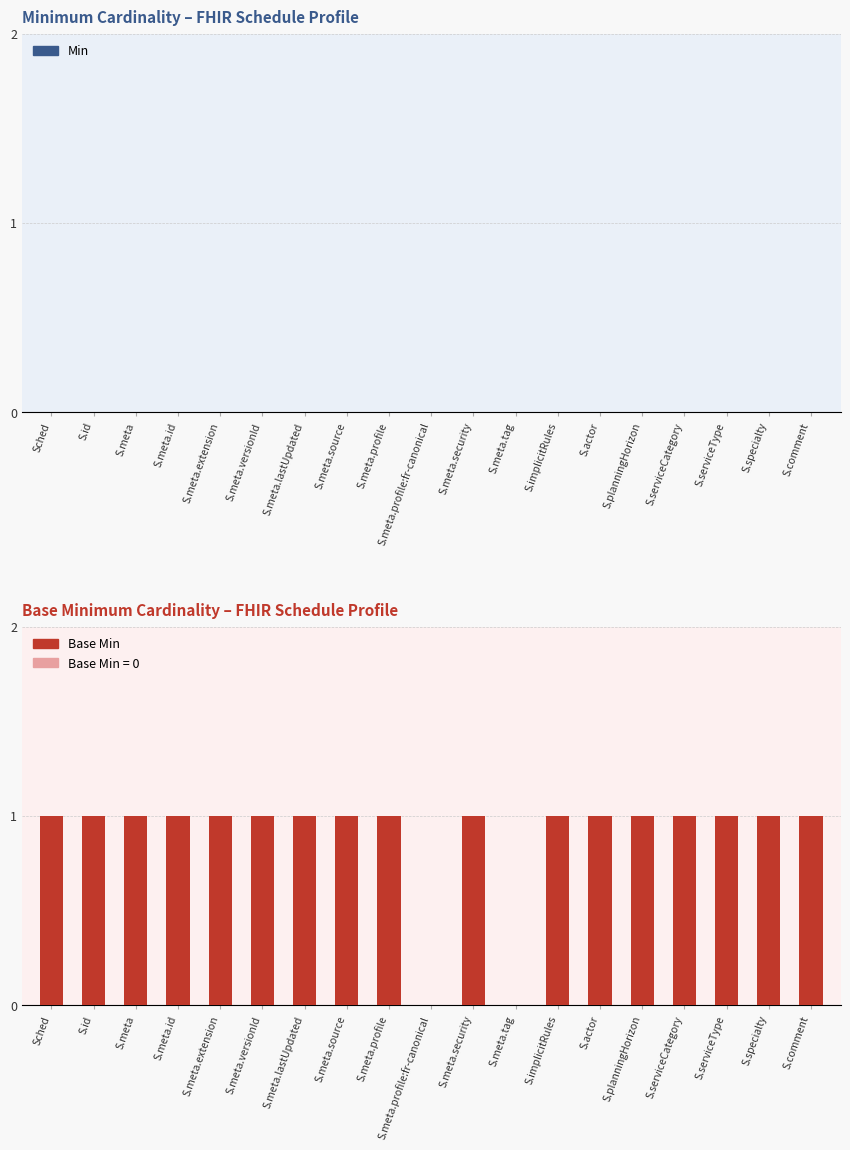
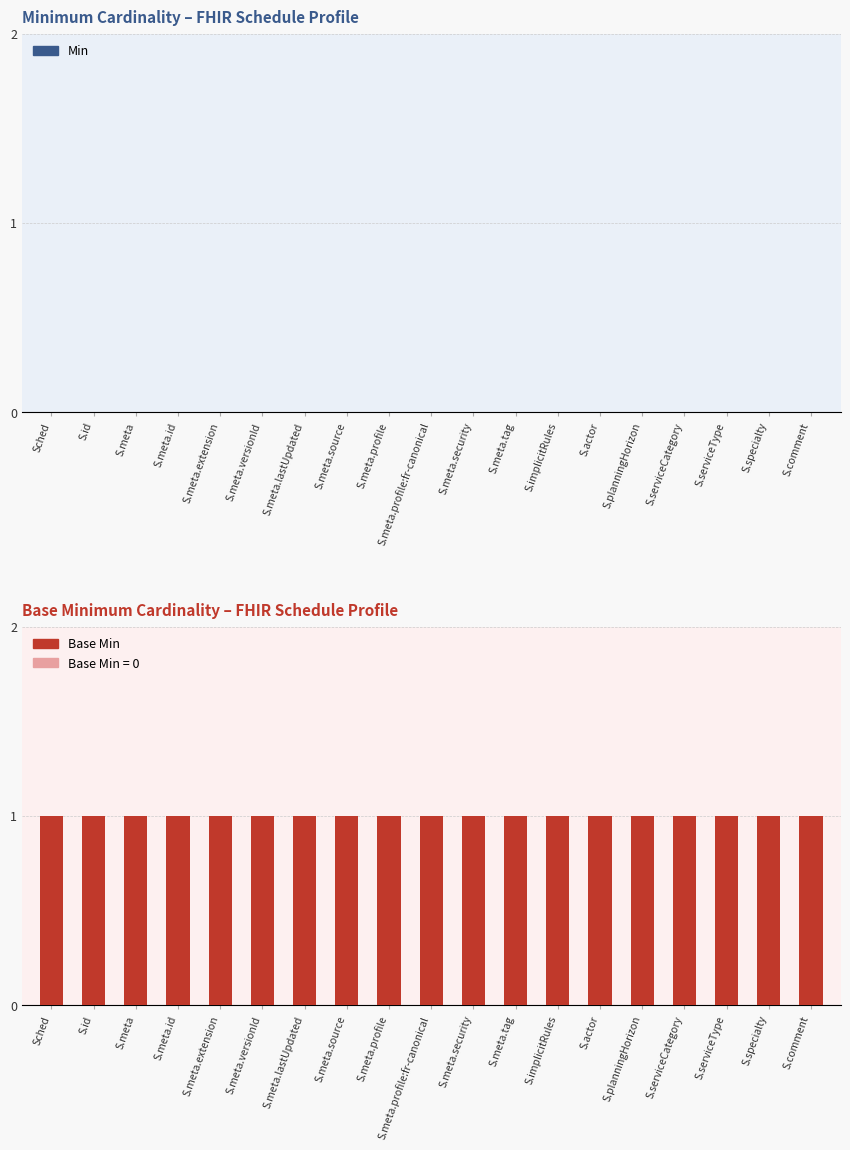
Base Minimum Cardinality – FHIR Schedule Profile, S.meta.profile:fr-canonical: 0 -> 1
Base Minimum Cardinality – FHIR Schedule Profile, S.meta.tag: 0 -> 1
